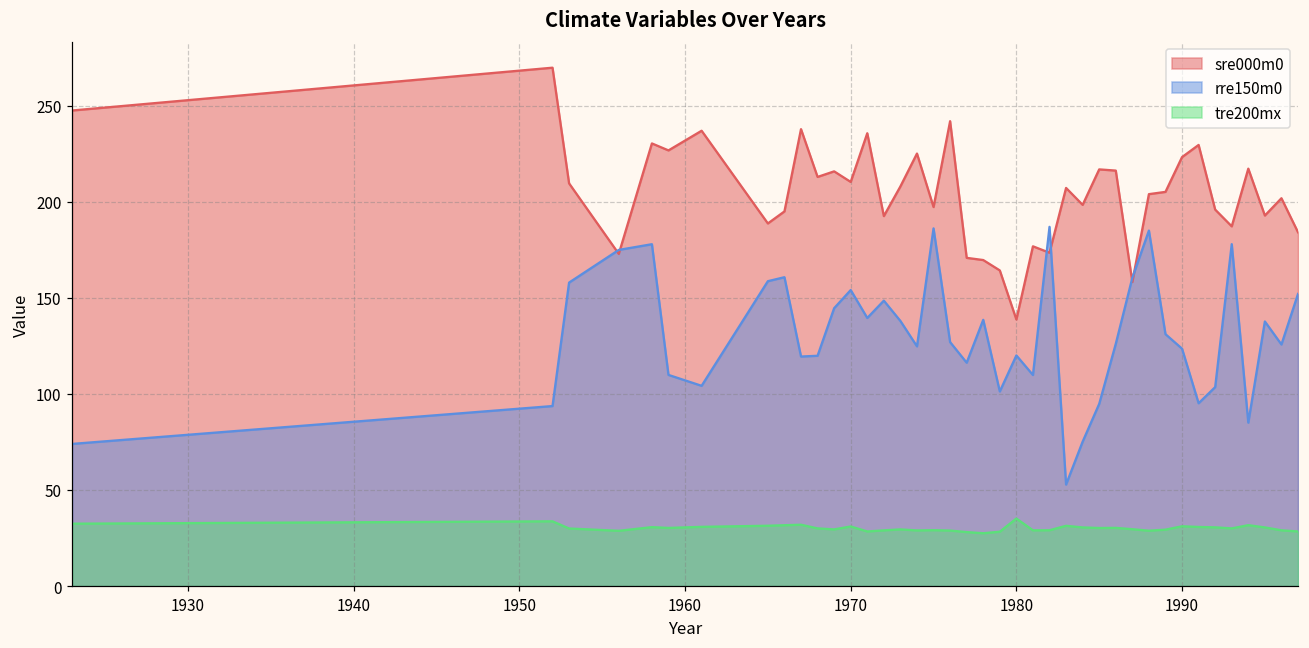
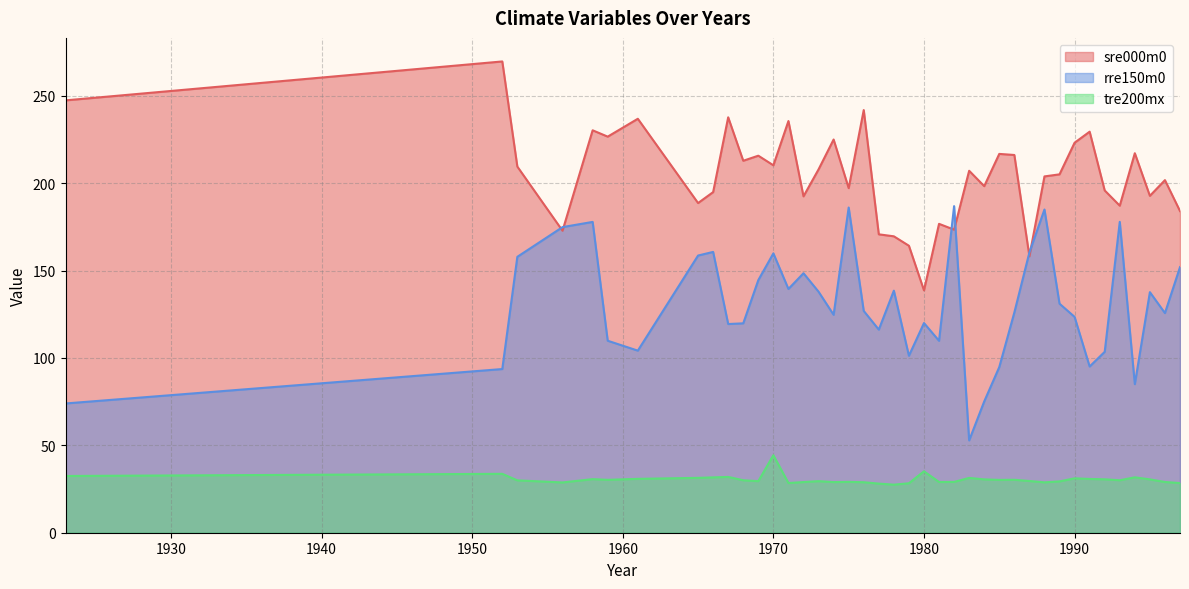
rre150m0, 1970: 154 -> 160
tre200mx, 1970: 31 -> 44
